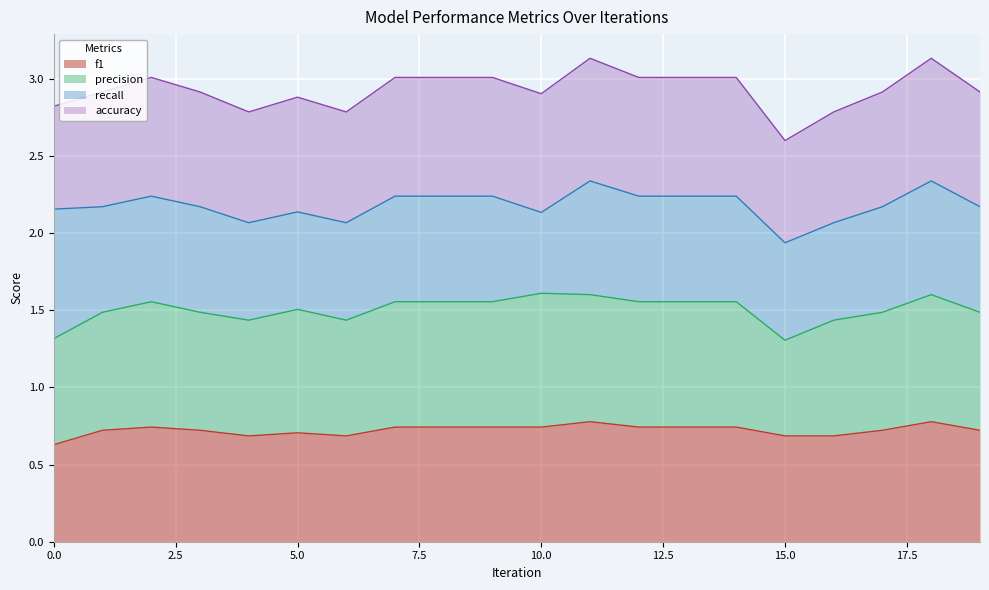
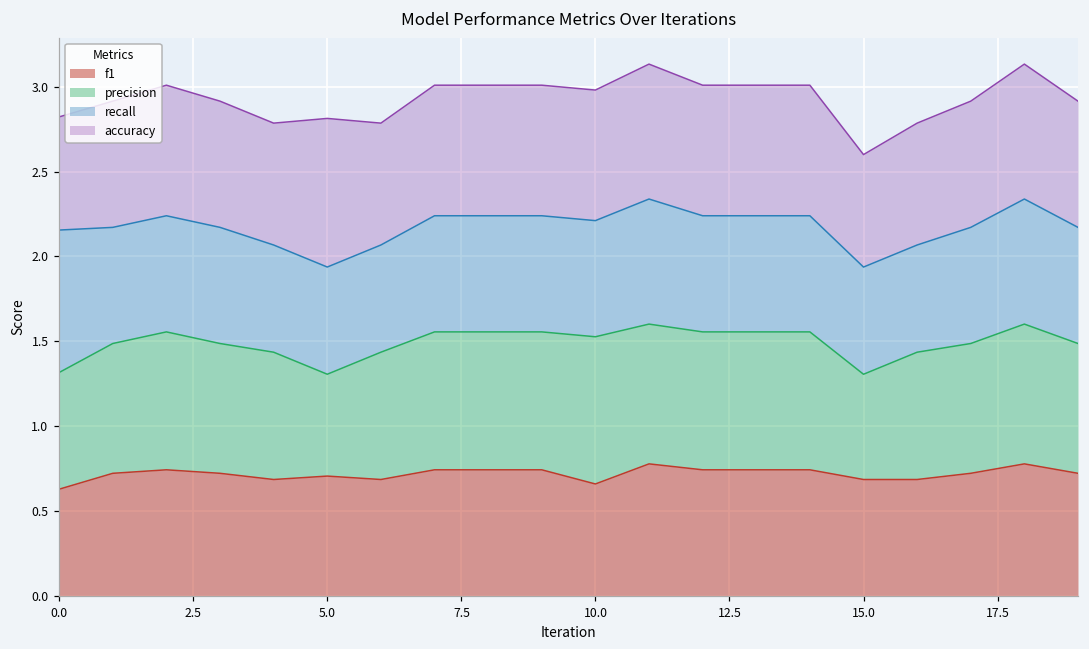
precision, 5.0: 0.8 -> 0.6
accuracy, 5.0: 0.74 -> 0.88
f1, 10.0: 0.74 -> 0.66
recall, 10.0: 0.52 -> 0.68
